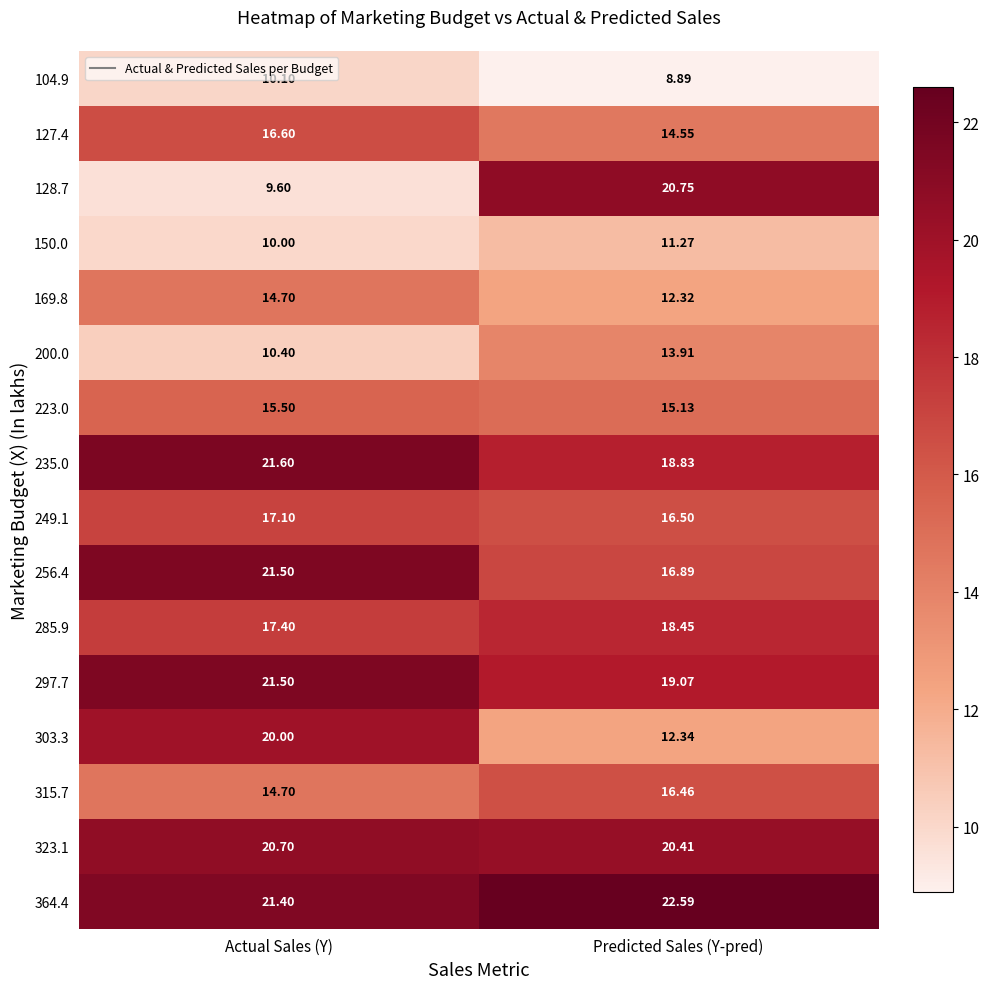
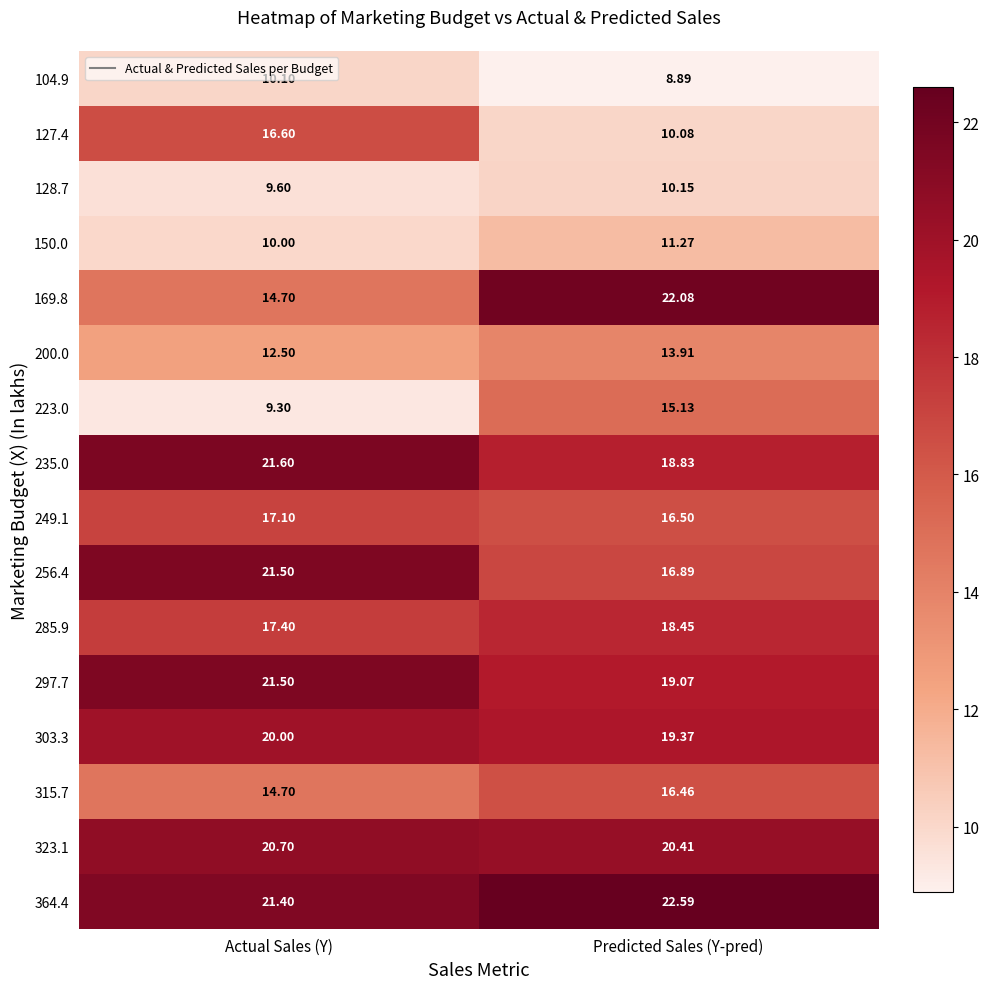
127.4, Predicted Sales (Y-pred): 14.55 -> 10.08
128.7, Predicted Sales (Y-pred): 20.75 -> 10.15
169.8, Predicted Sales (Y-pred): 12.32 -> 22.08
200.0, Actual Sales (Y): 10.40 -> 12.50
223.0, Actual Sales (Y): 15.50 -> 9.30
303.3, Predicted Sales (Y-pred): 12.34 -> 19.37
